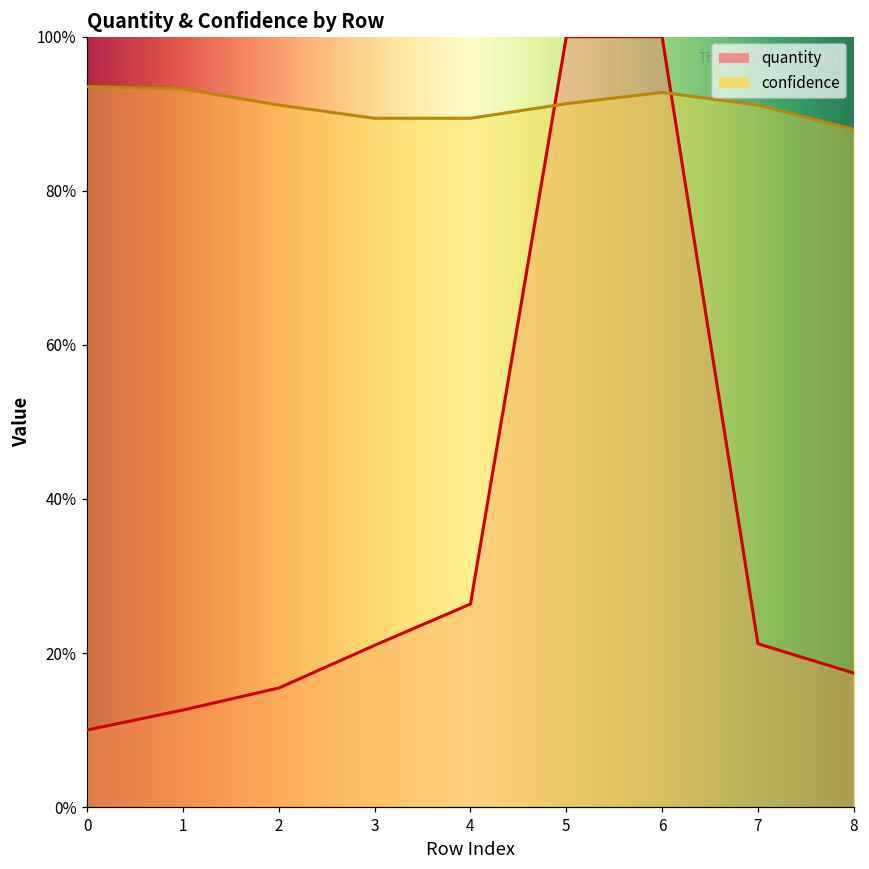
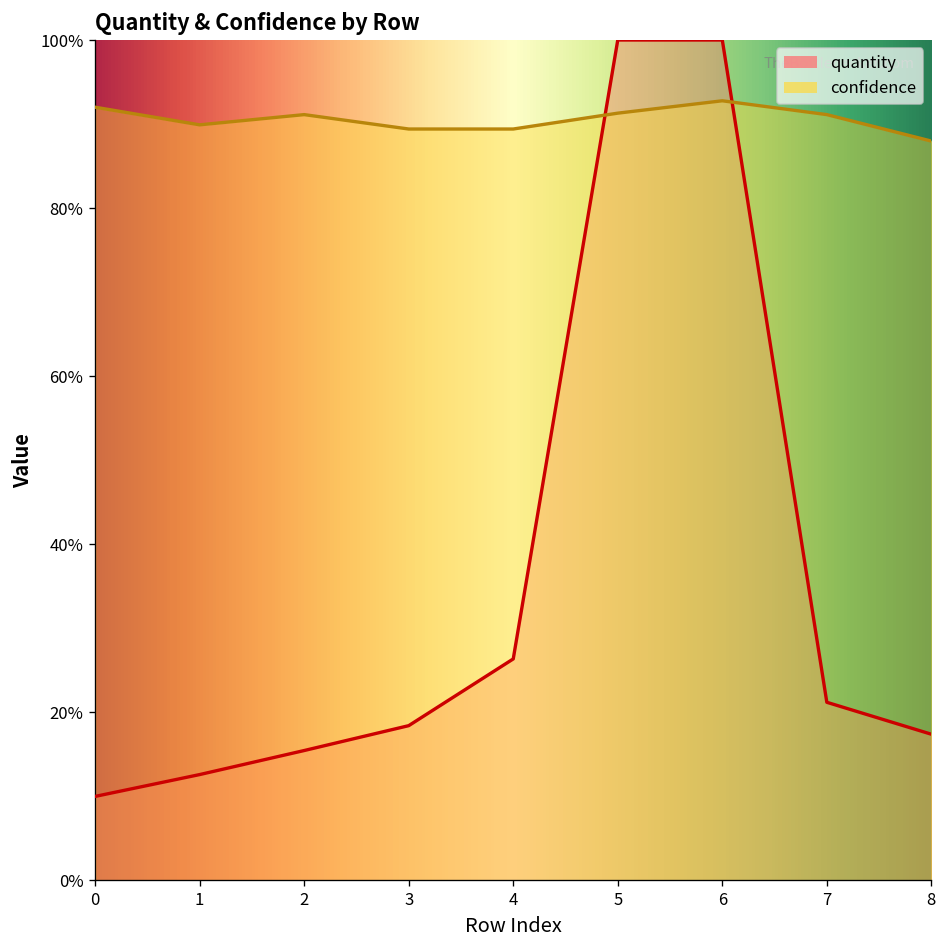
confidence, 0: 94% -> 92%
confidence, 1: 93% -> 90%
quantity, 3: 21% -> 18%
